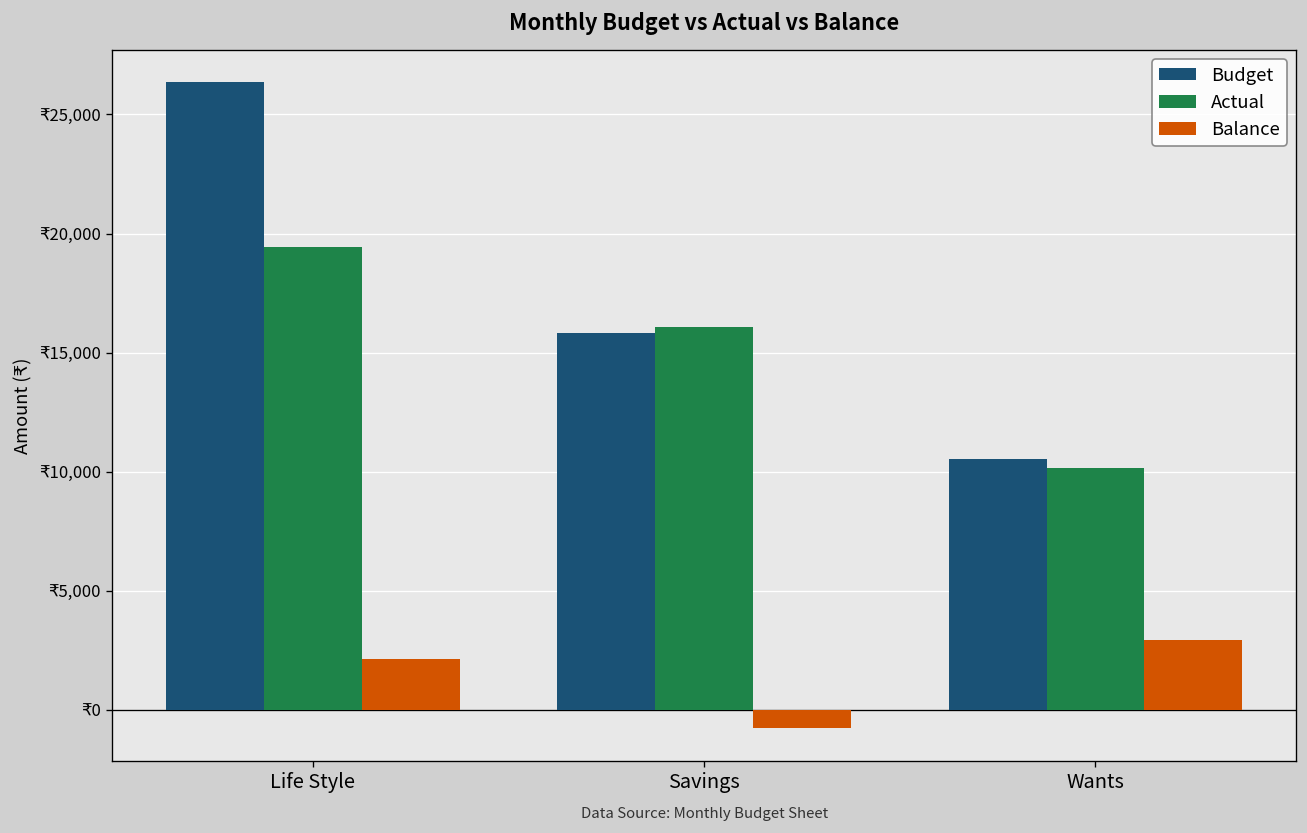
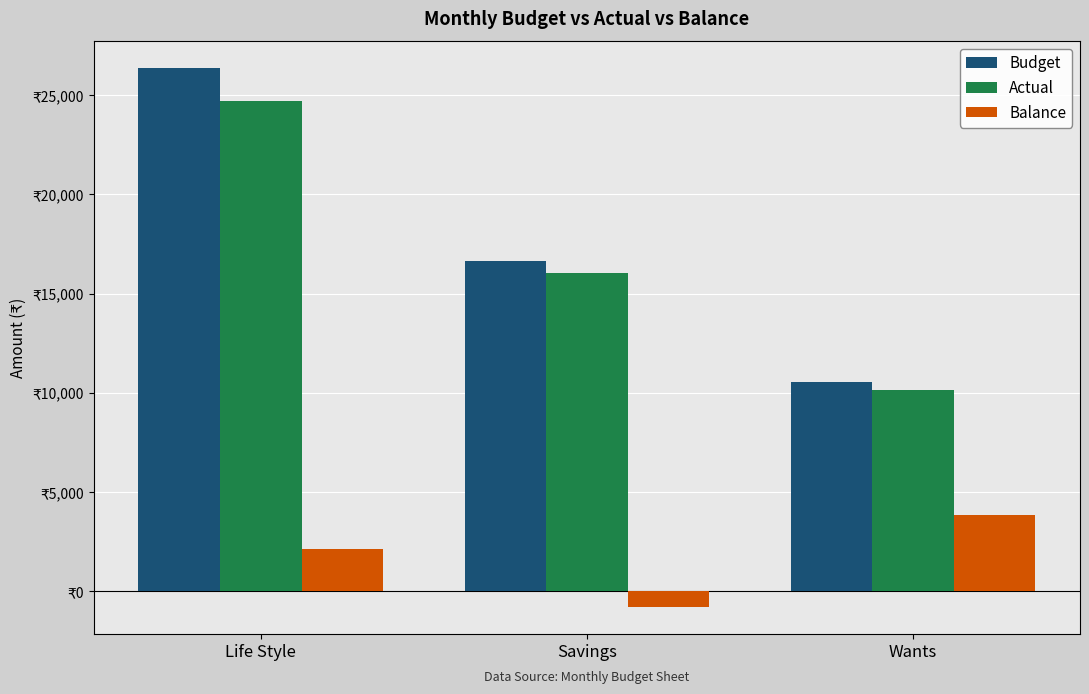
Actual, Life Style: ₹19,400 -> ₹24,700
Budget, Savings: ₹15,800 -> ₹16,700
Balance, Wants: ₹2,900 -> ₹3,900
